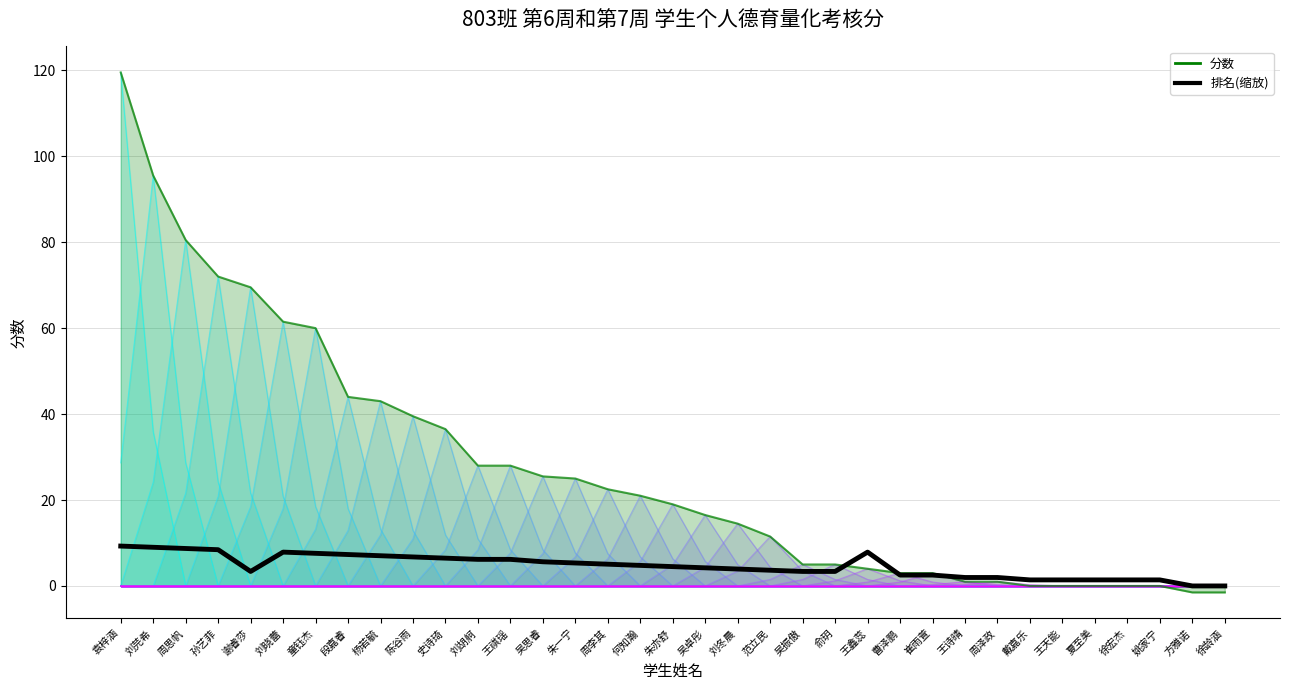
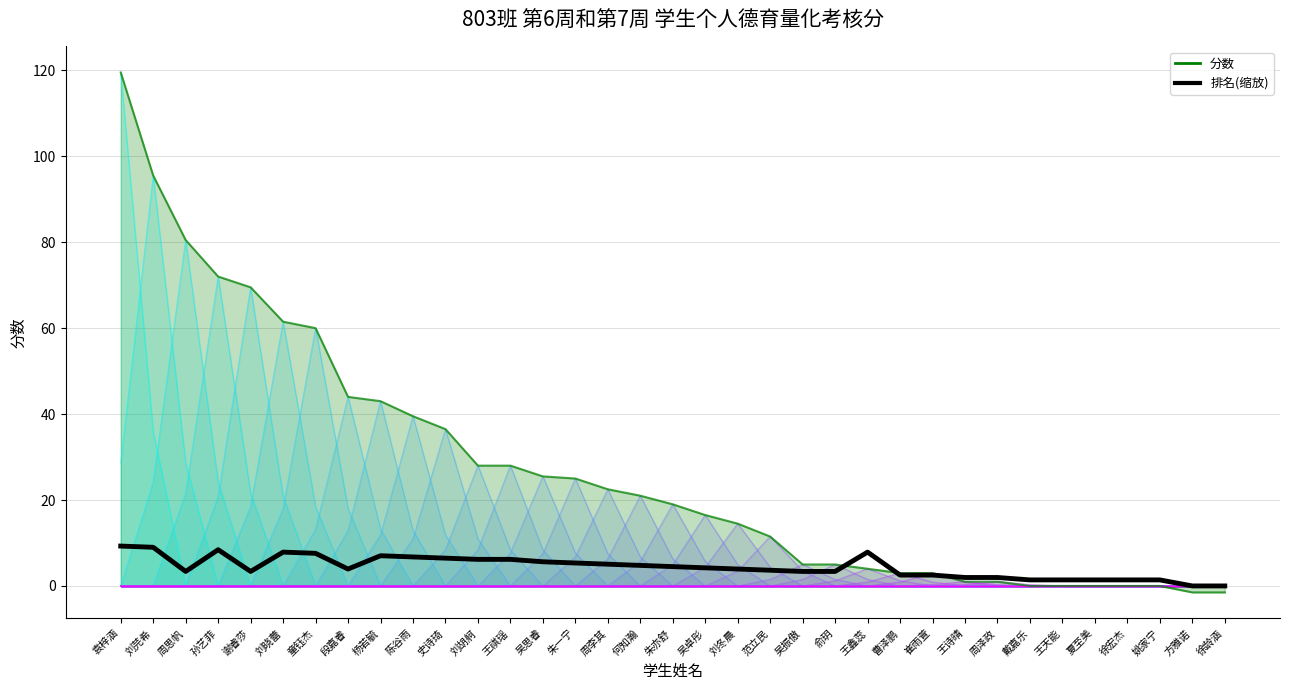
排名(缩放), 周思帆: 9 -> 3
排名(缩放), 段嘉睿: 7 -> 4
